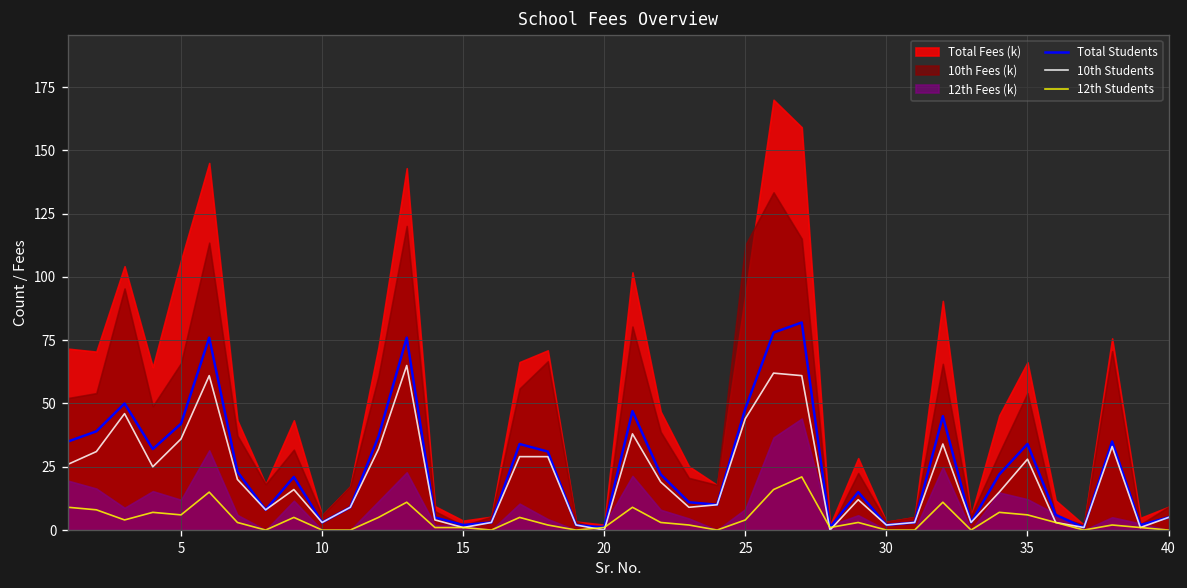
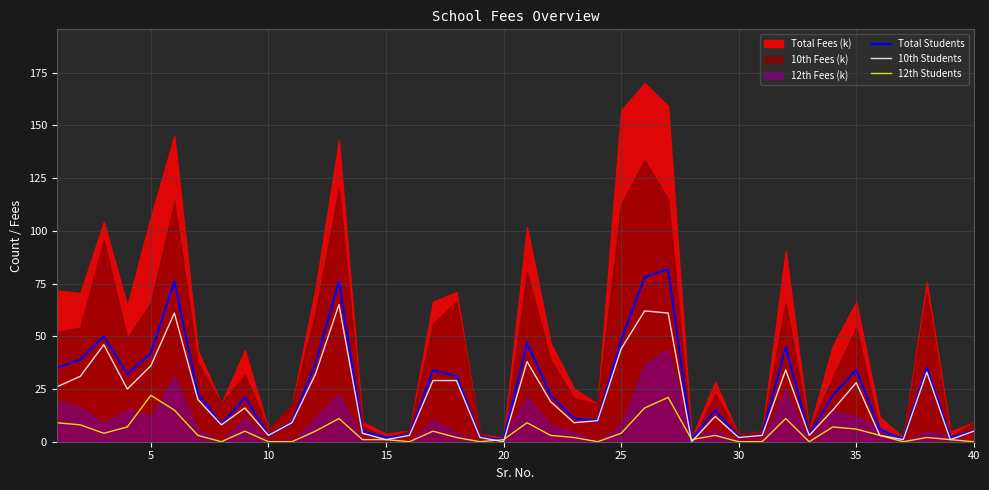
12th Students, 5: 6 -> 22
Total Fees (k), 25: 93 -> 157
